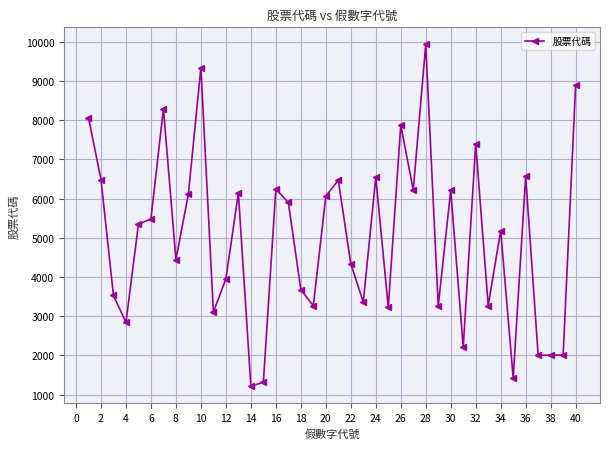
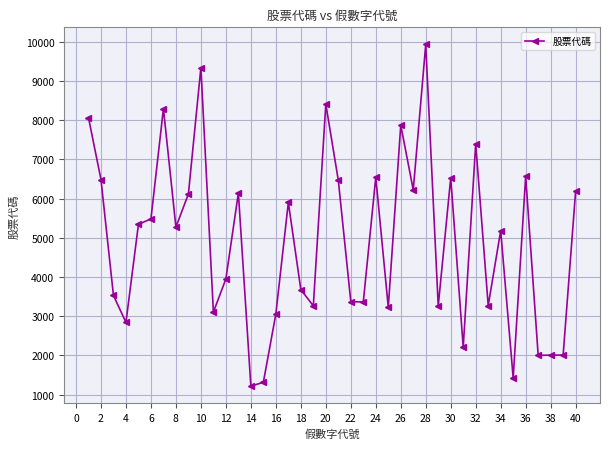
8: 4400 -> 5300
16: 6200 -> 3100
20: 6100 -> 8400
22: 4300 -> 3400
30: 6200 -> 6500
40: 8900 -> 6200
